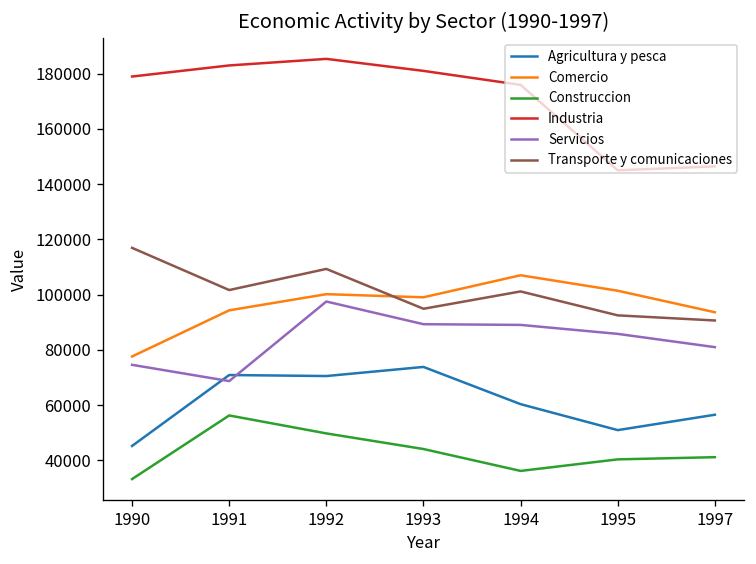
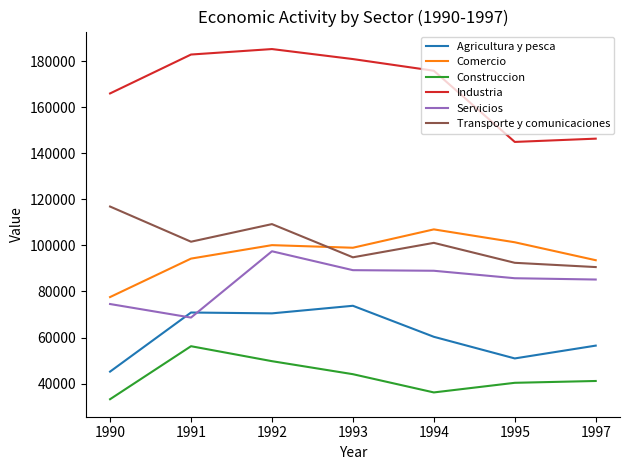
Industria, 1990: 179000 -> 166000
Servicios, 1997: 81000 -> 85000
